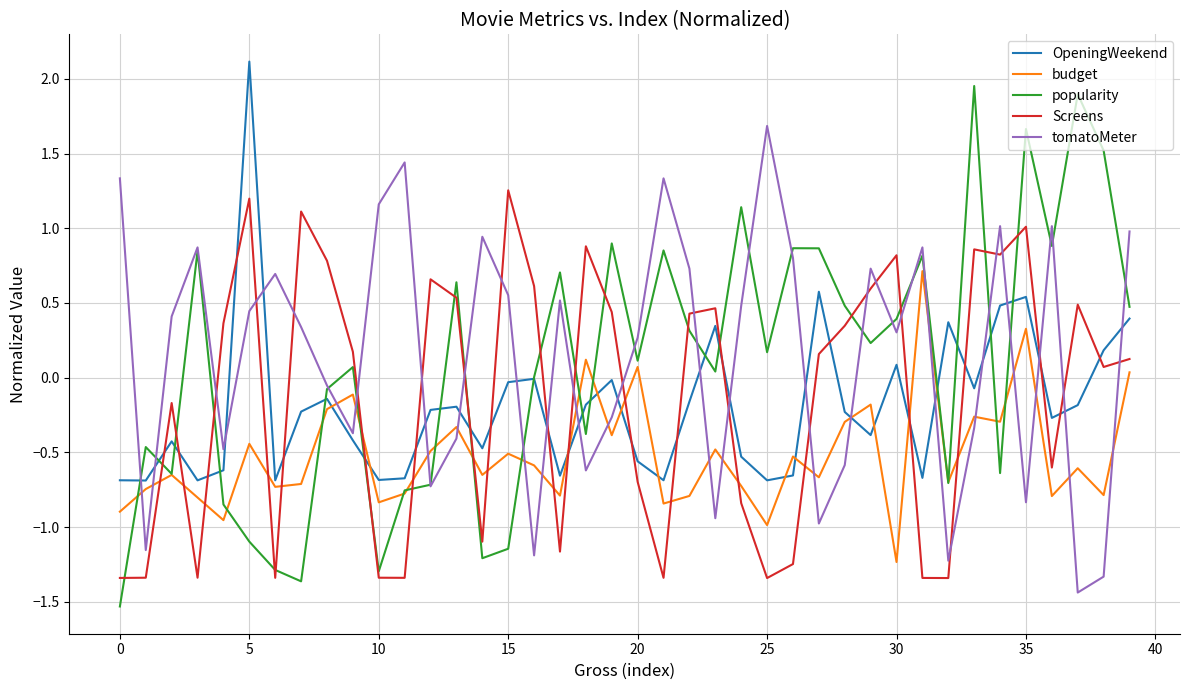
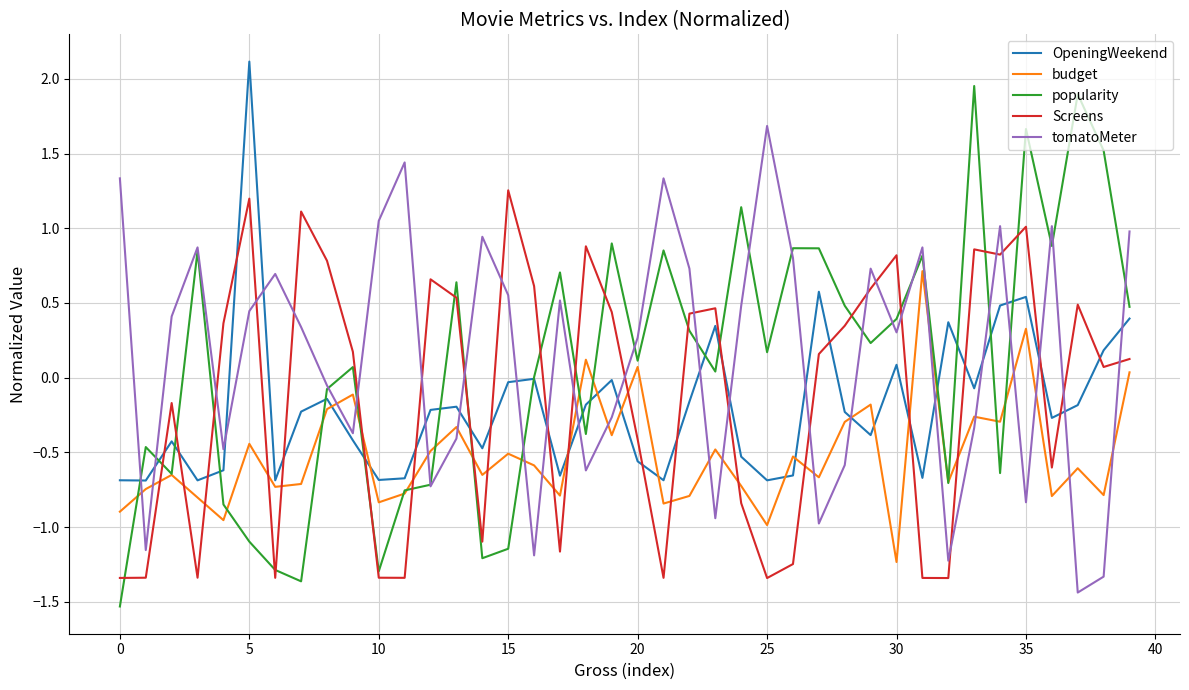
tomatoMeter, 10: 1.16 -> 1.05
Screens, 20: -0.70 -> -0.41
